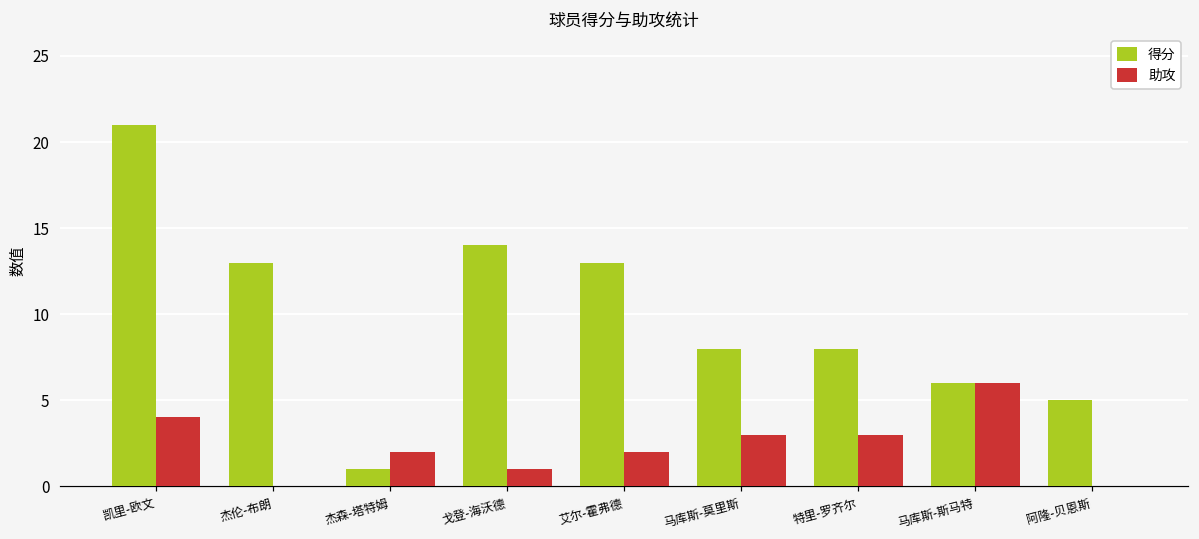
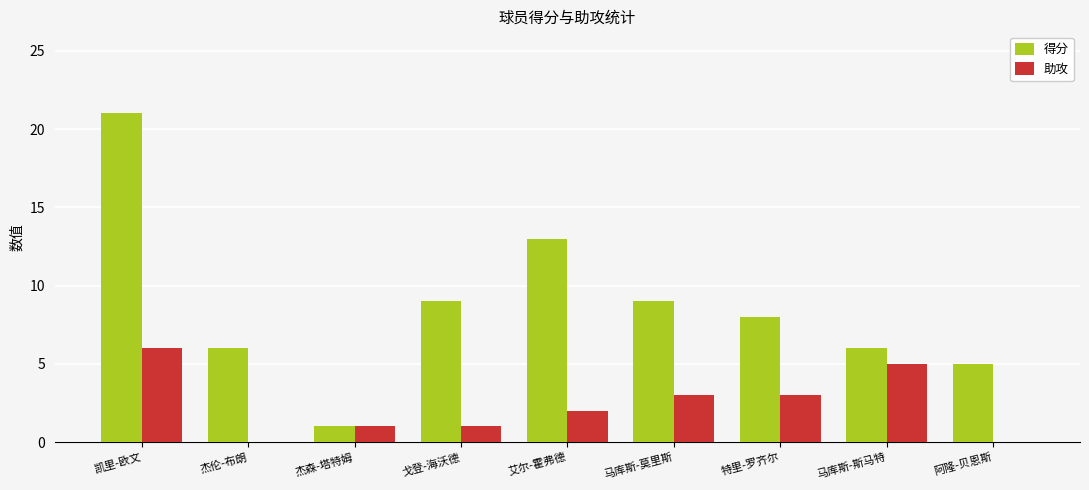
助攻, 凯里-欧文: 4 -> 6
得分, 杰伦-布朗: 13 -> 6
助攻, 杰森-塔特姆: 2 -> 1
得分, 戈登-海沃德: 14 -> 9
得分, 马库斯-莫里斯: 8 -> 9
助攻, 马库斯-斯马特: 6 -> 5
